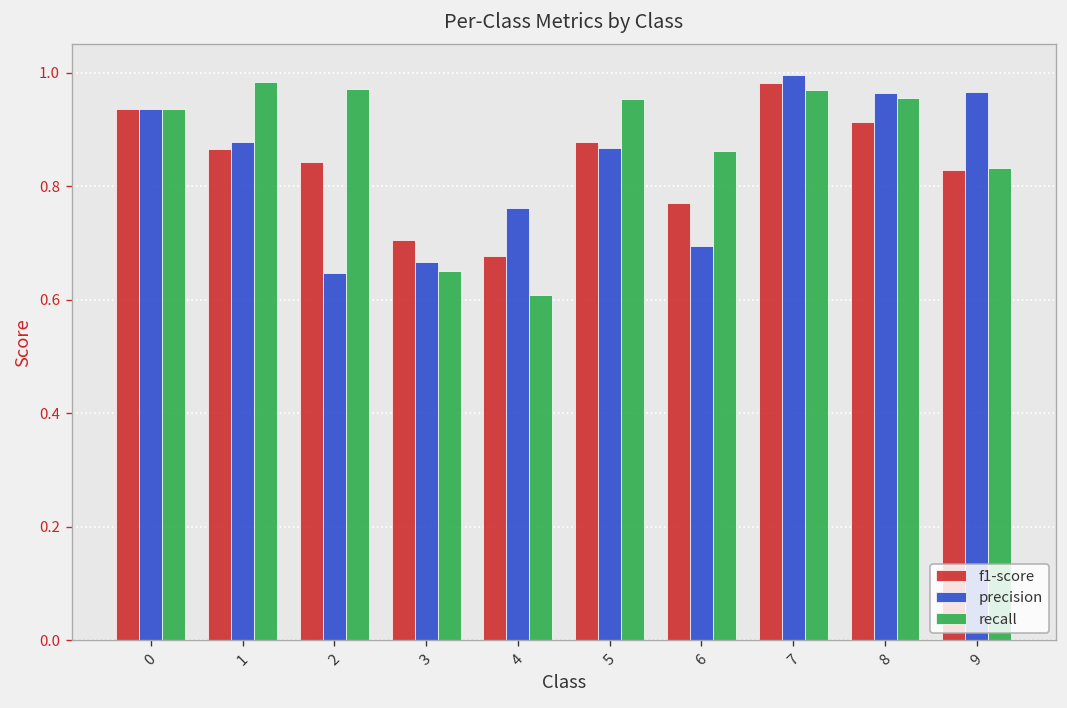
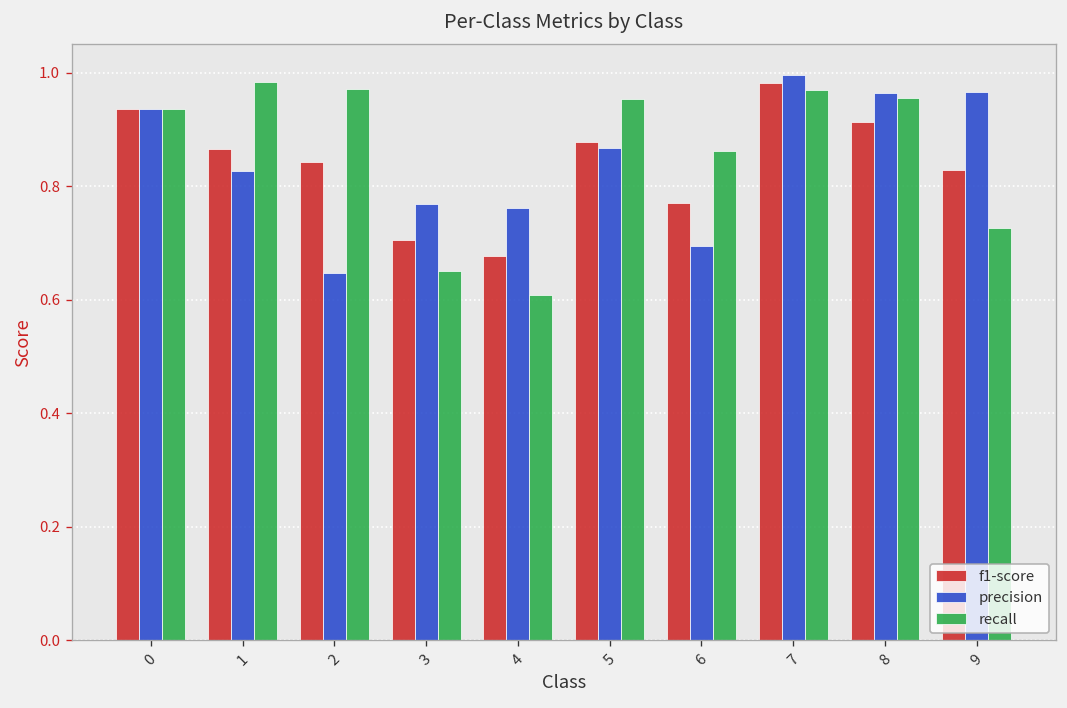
precision, 1: 0.88 -> 0.83
precision, 3: 0.67 -> 0.77
recall, 9: 0.83 -> 0.73
